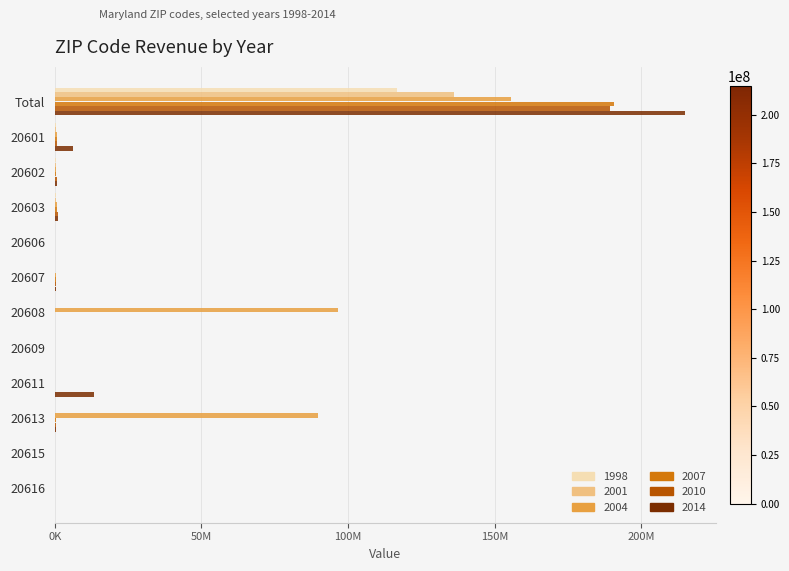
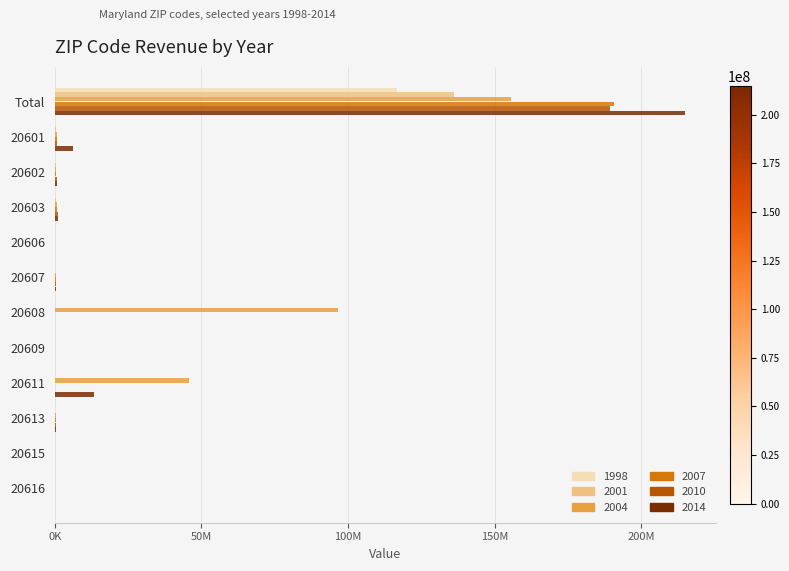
2004, 20611: 0 -> 46000000
2004, 20613: 90000000 -> 0
